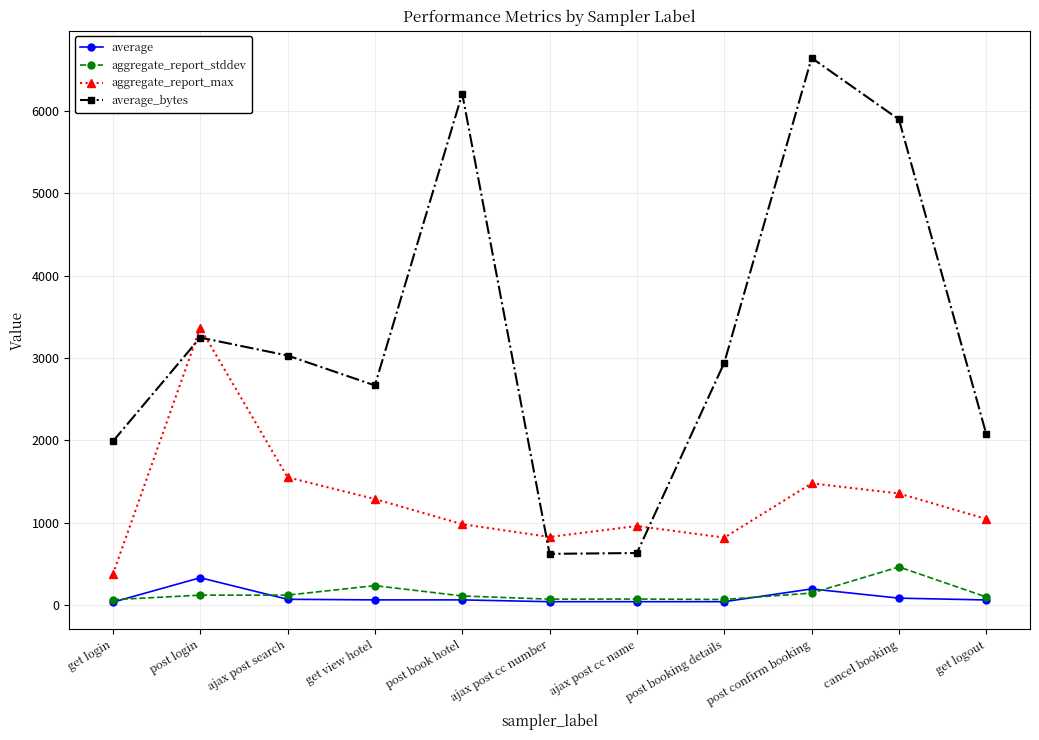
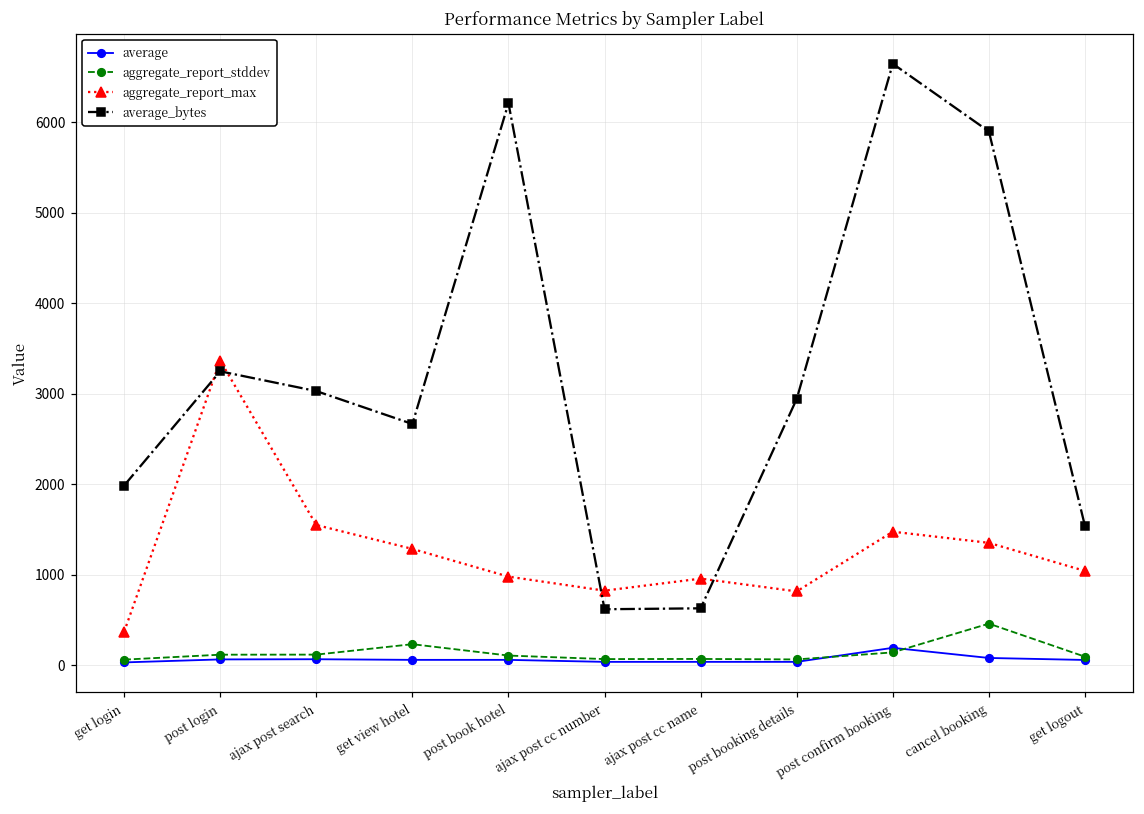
average, post login: 300 -> 100
average_bytes, get logout: 2100 -> 1500
